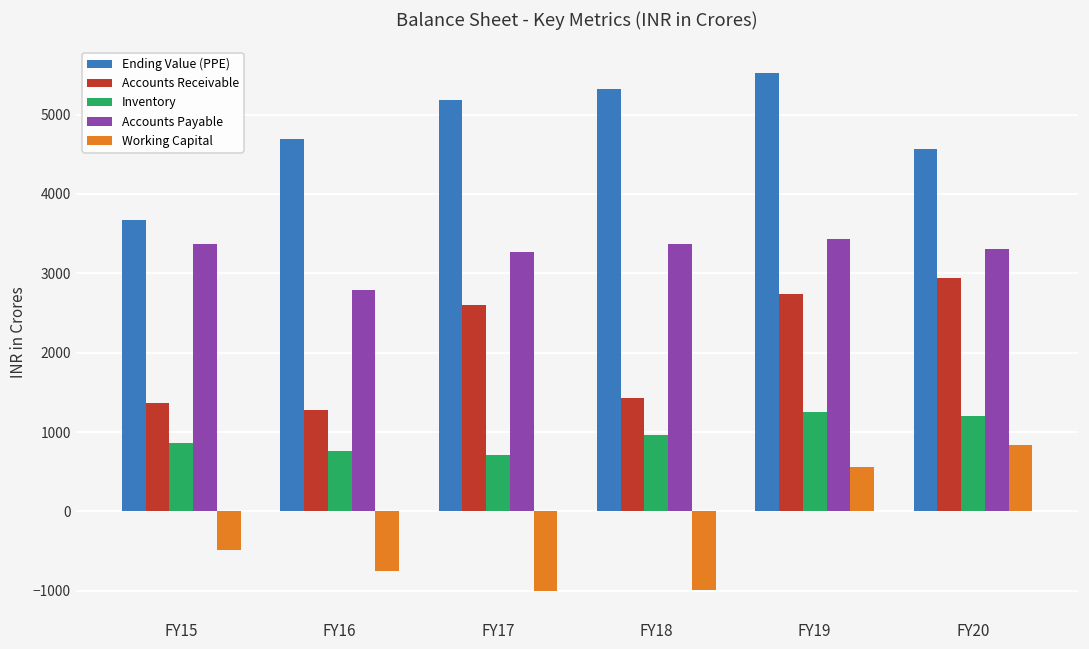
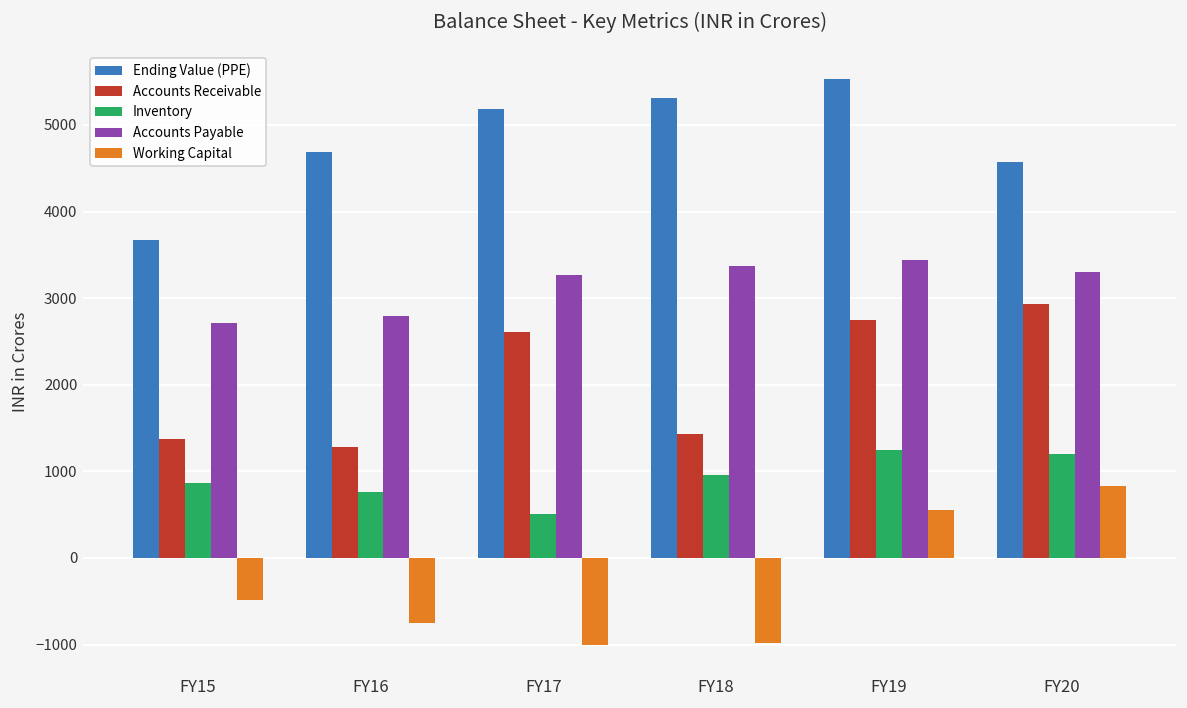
Accounts Payable, FY15: 3400 -> 2700
Inventory, FY17: 700 -> 500
